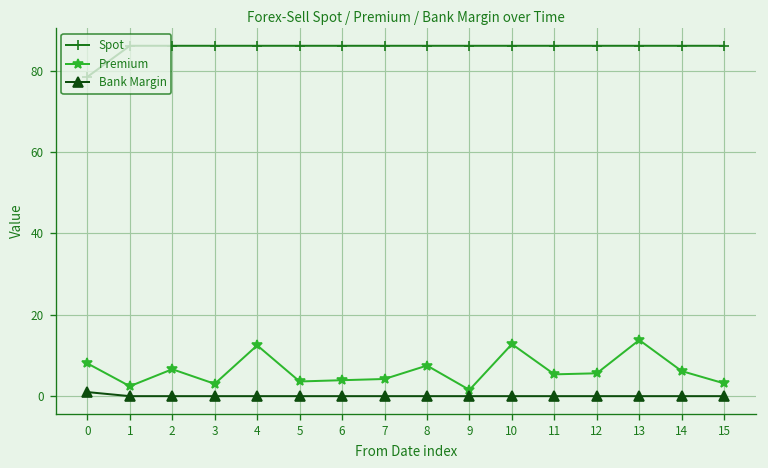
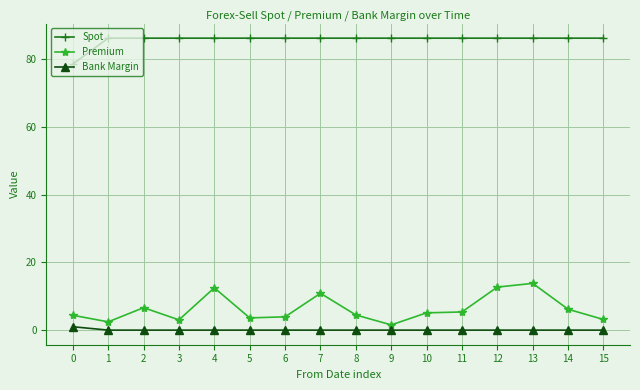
Premium, 0: 8 -> 4
Premium, 7: 4 -> 11
Premium, 8: 8 -> 4
Premium, 10: 13 -> 5
Premium, 12: 6 -> 13
